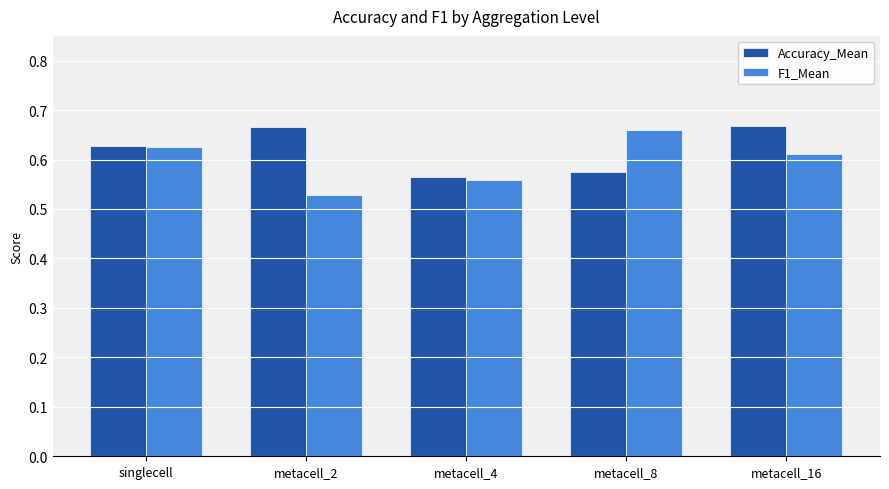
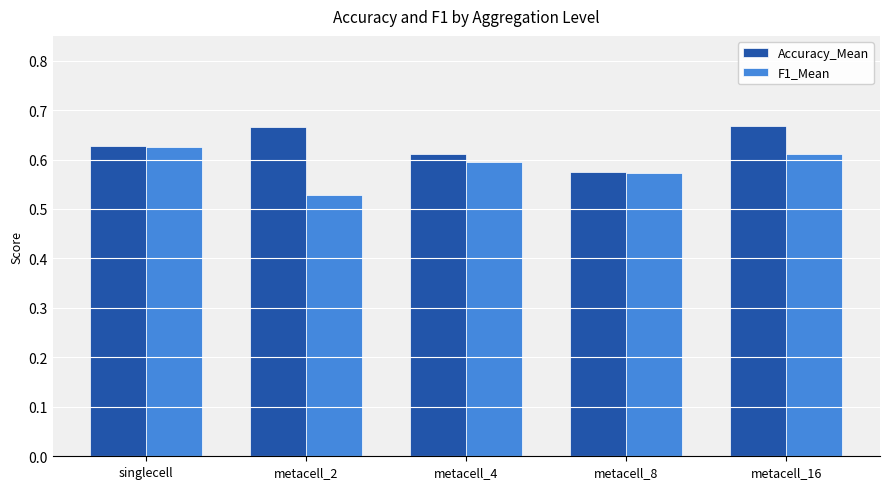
Accuracy_Mean, metacell_4: 0.56 -> 0.61
F1_Mean, metacell_4: 0.56 -> 0.60
F1_Mean, metacell_8: 0.66 -> 0.57
